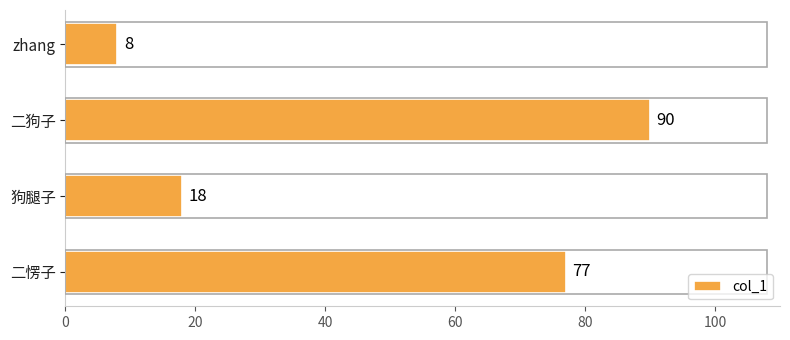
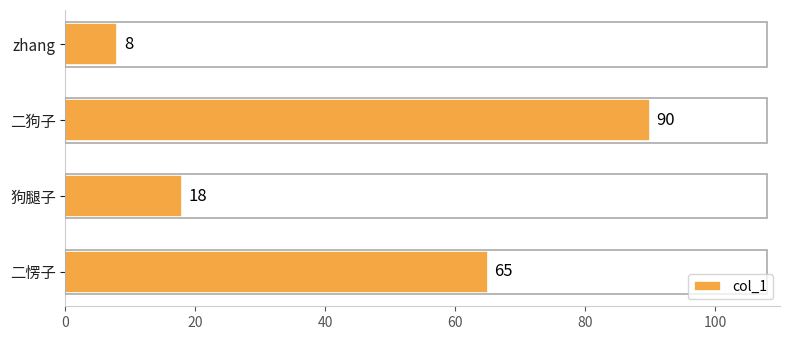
二愣子: 77 -> 65
